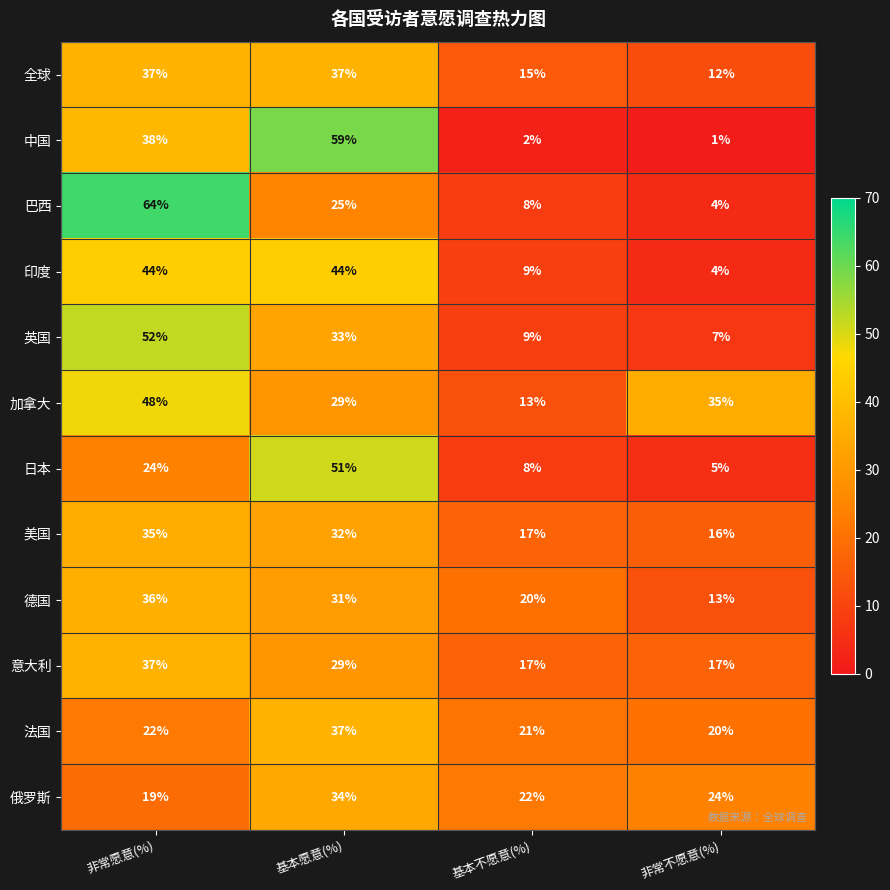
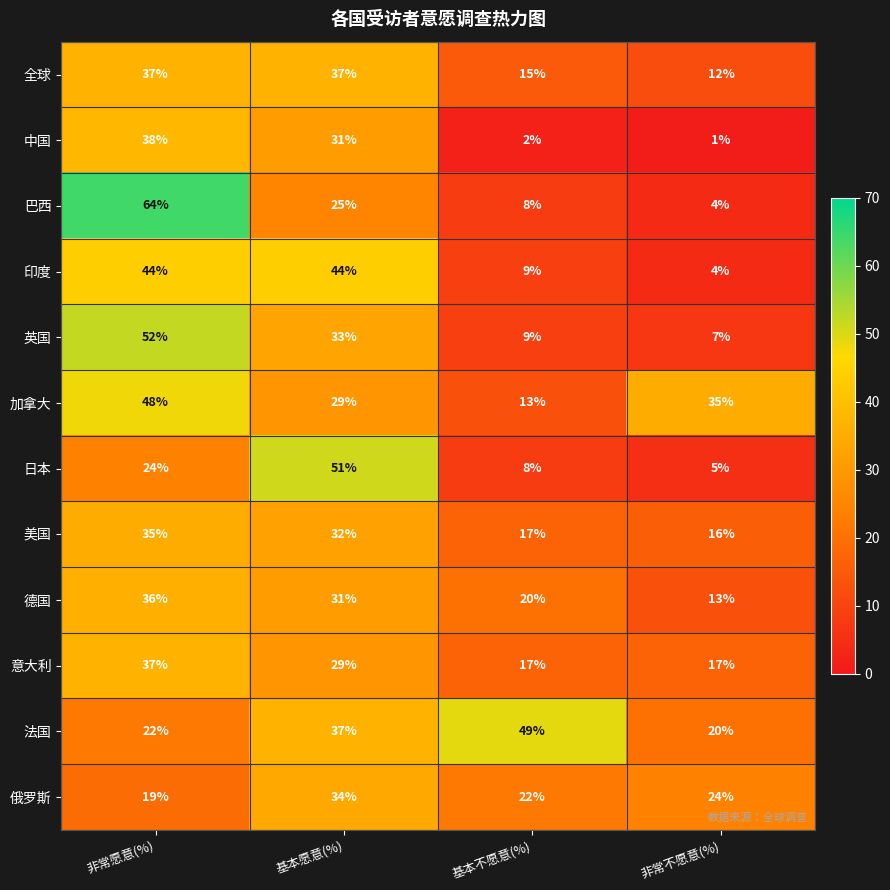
中国, 基本愿意(%): 59% -> 31%
法国, 基本不愿意(%): 21% -> 49%
